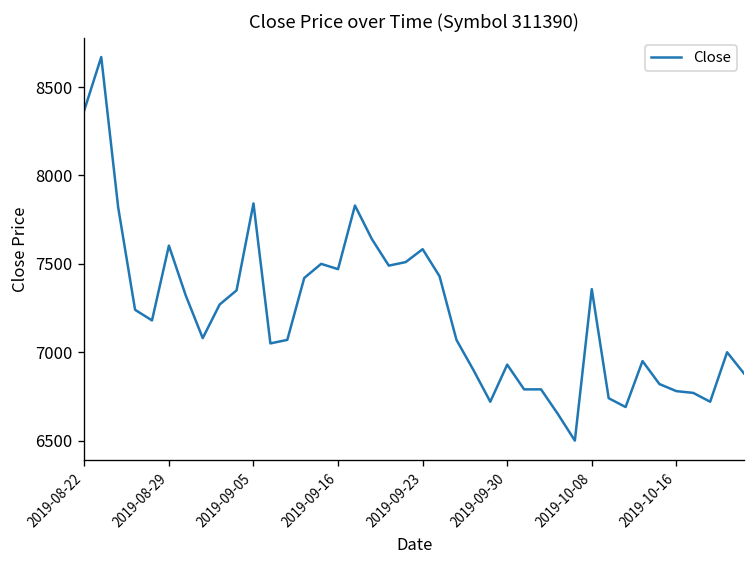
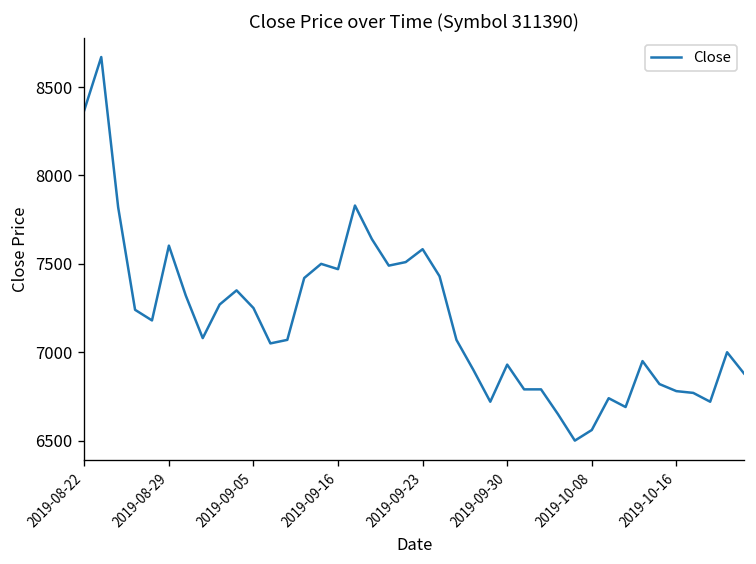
2019-09-05: 7840 -> 7250
2019-10-08: 7360 -> 6560
